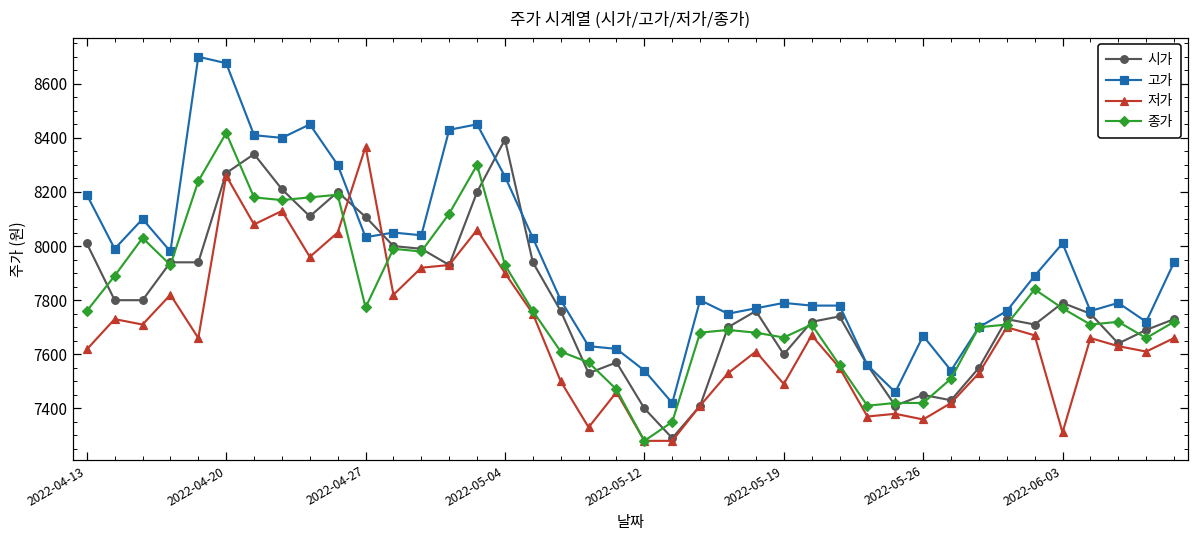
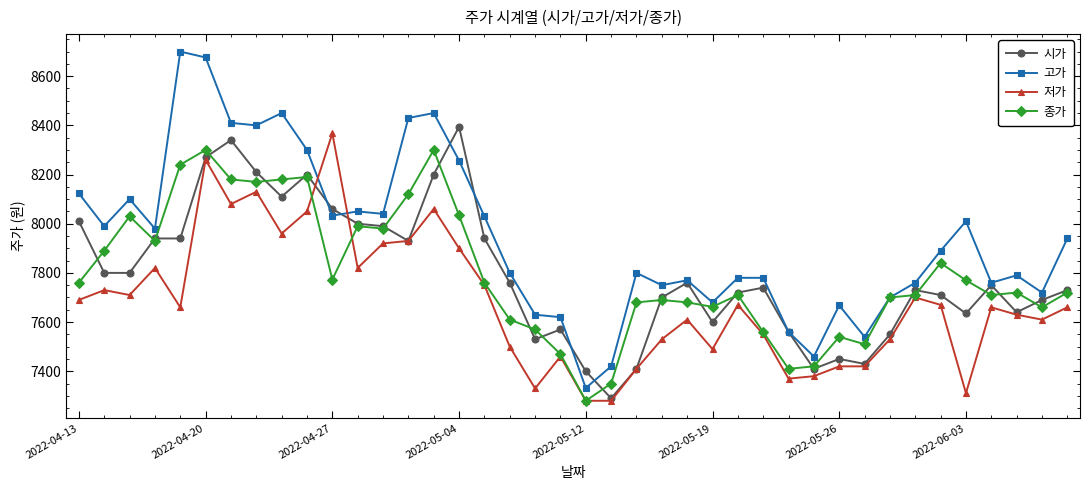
고가, 2022-04-13: 8190 -> 8120
저가, 2022-04-13: 7620 -> 7690
종가, 2022-04-20: 8420 -> 8300
시가, 2022-04-27: 8110 -> 8060
종가, 2022-05-04: 7930 -> 8030
고가, 2022-05-12: 7540 -> 7330
고가, 2022-05-19: 7790 -> 7680
저가, 2022-05-26: 7360 -> 7420
종가, 2022-05-26: 7420 -> 7540
시가, 2022-06-03: 7790 -> 7640
